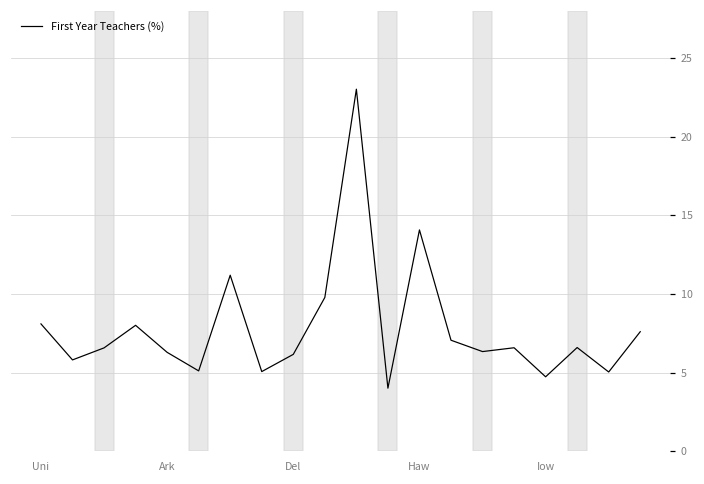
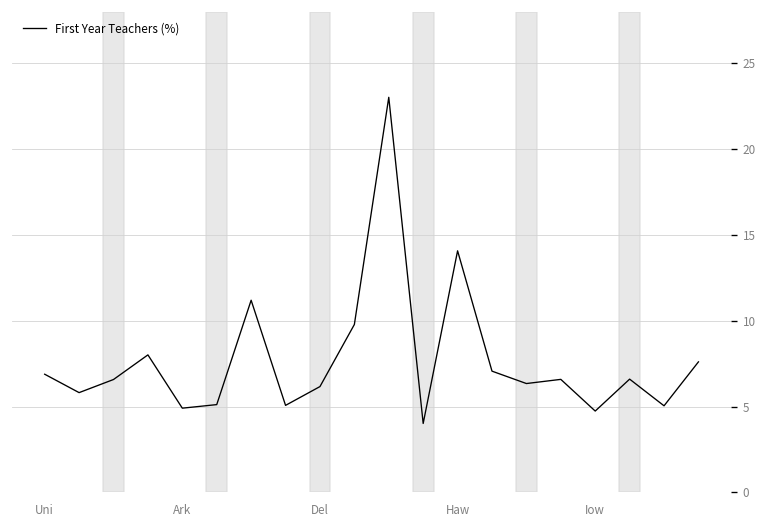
Uni: 8.1 -> 6.9
Ark: 6.3 -> 4.9
